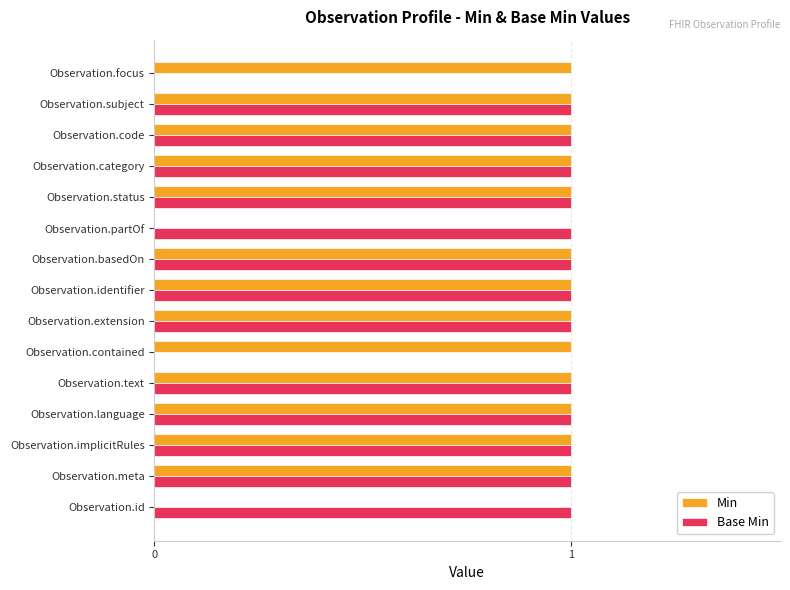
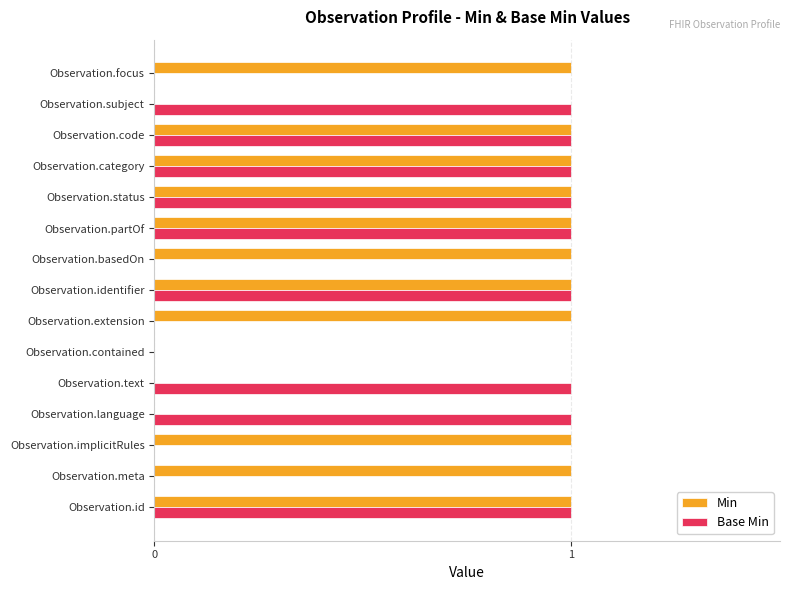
Min, Observation.subject: 1 -> 0
Min, Observation.partOf: 0 -> 1
Base Min, Observation.basedOn: 1 -> 0
Base Min, Observation.extension: 1 -> 0
Min, Observation.contained: 1 -> 0
Min, Observation.text: 1 -> 0
Min, Observation.language: 1 -> 0
Base Min, Observation.implicitRules: 1 -> 0
Base Min, Observation.meta: 1 -> 0
Min, Observation.id: 0 -> 1
